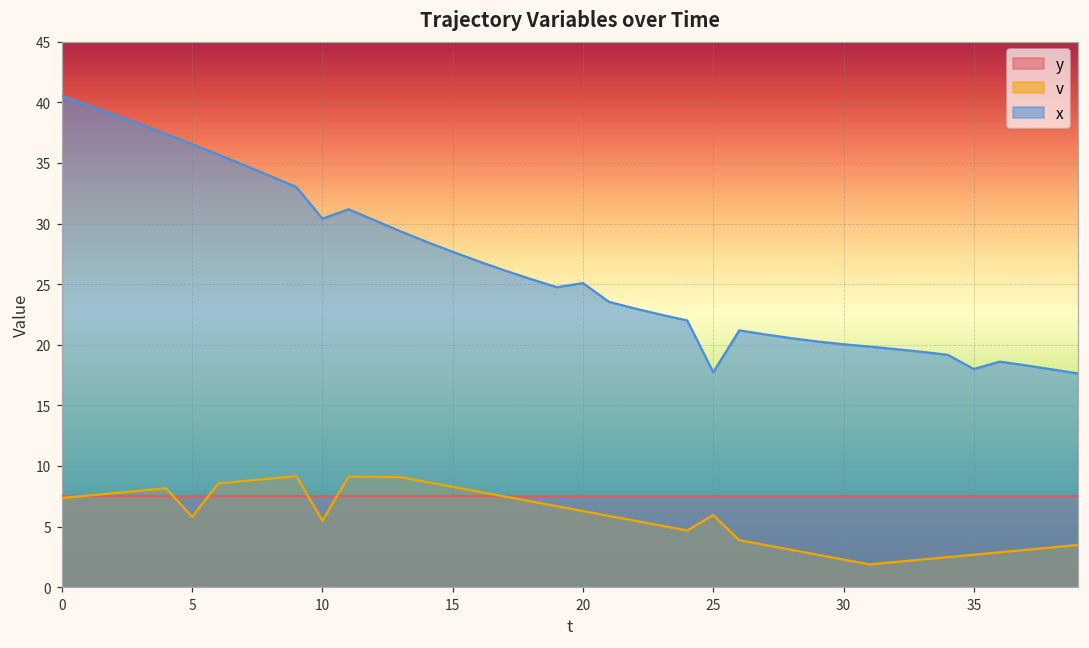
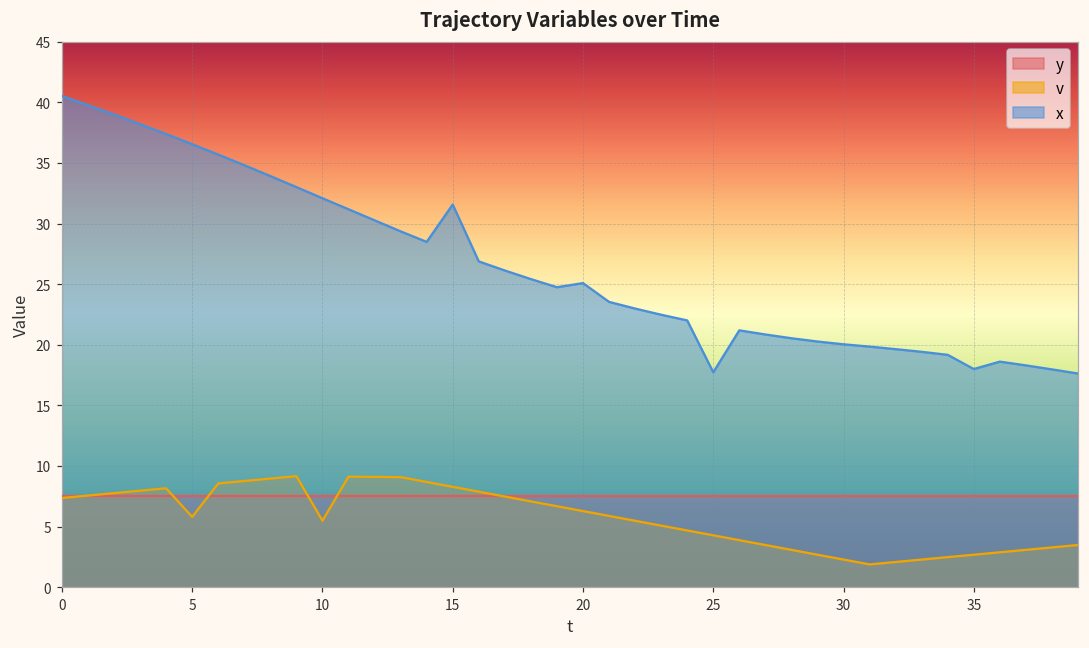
x, 10: 30.4 -> 32.1
x, 15: 27.7 -> 31.6
v, 25: 6.0 -> 4.3
